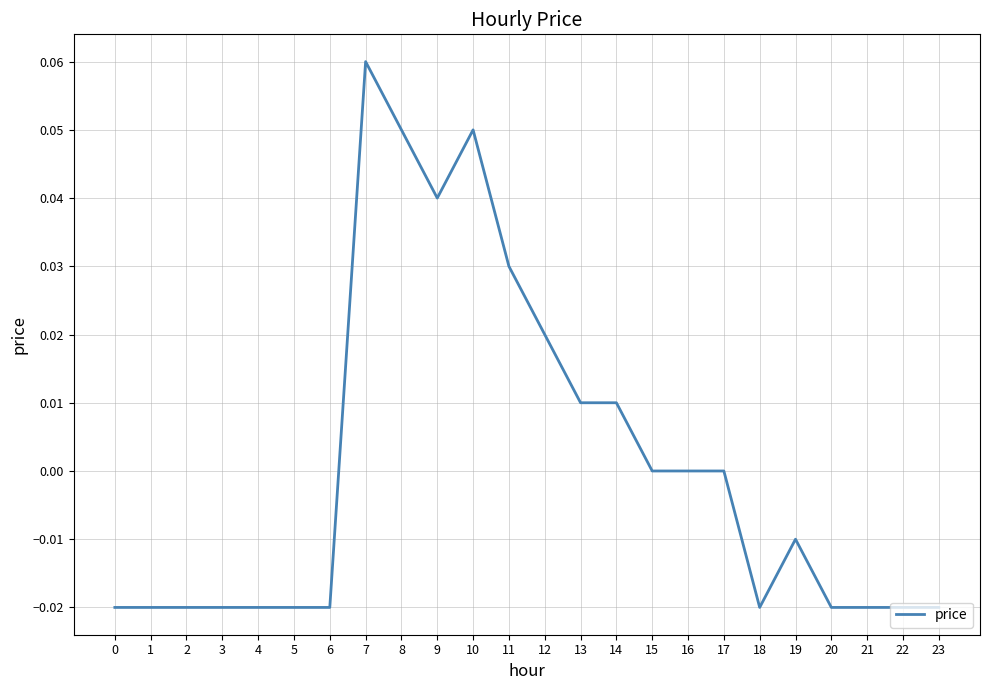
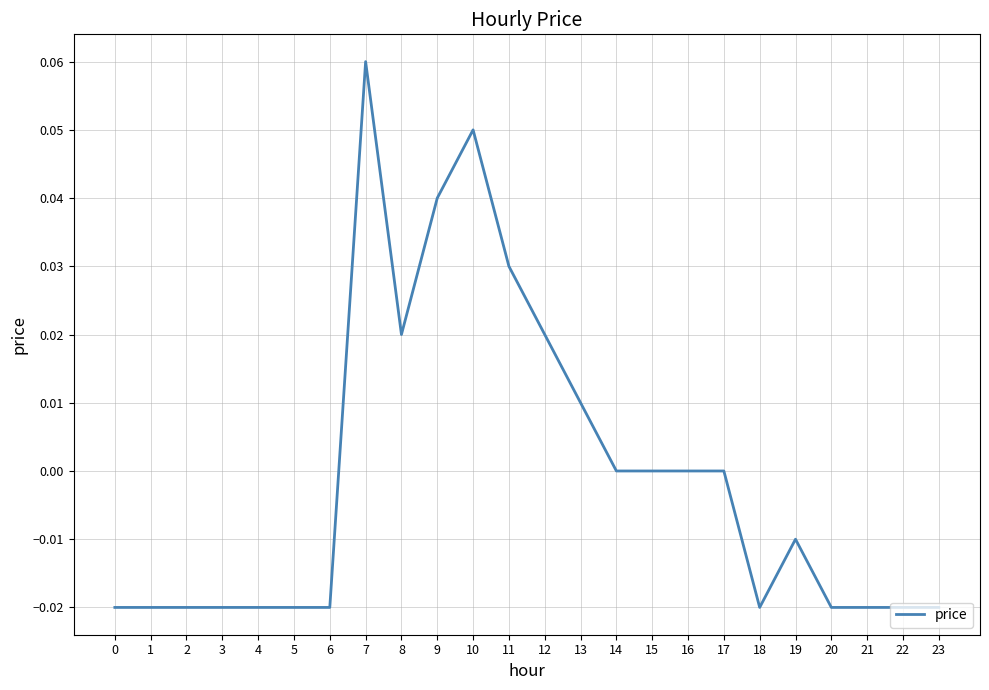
8: 0.05 -> 0.02
14: 0.01 -> 0.00
